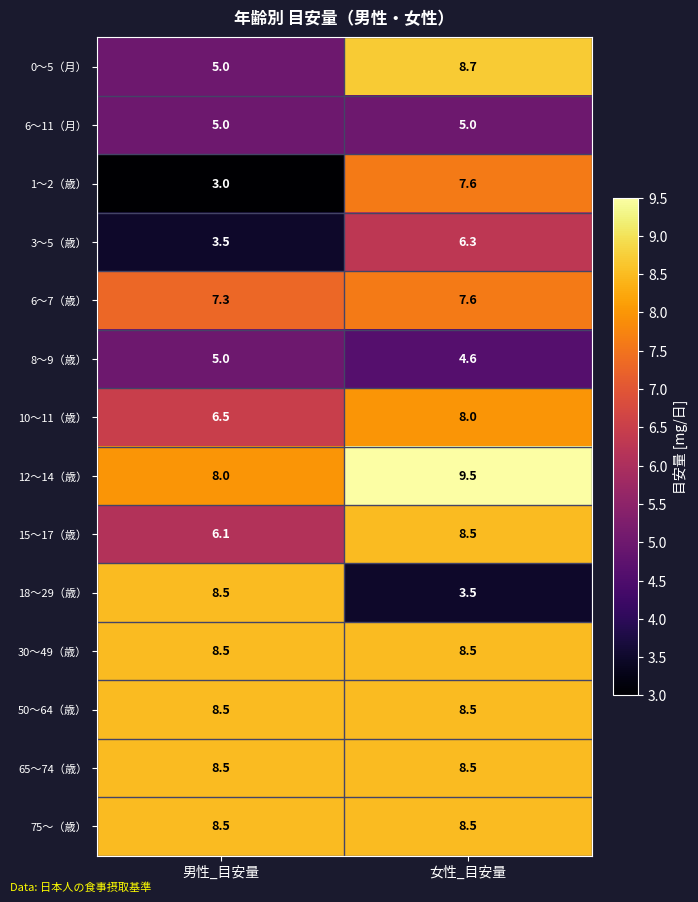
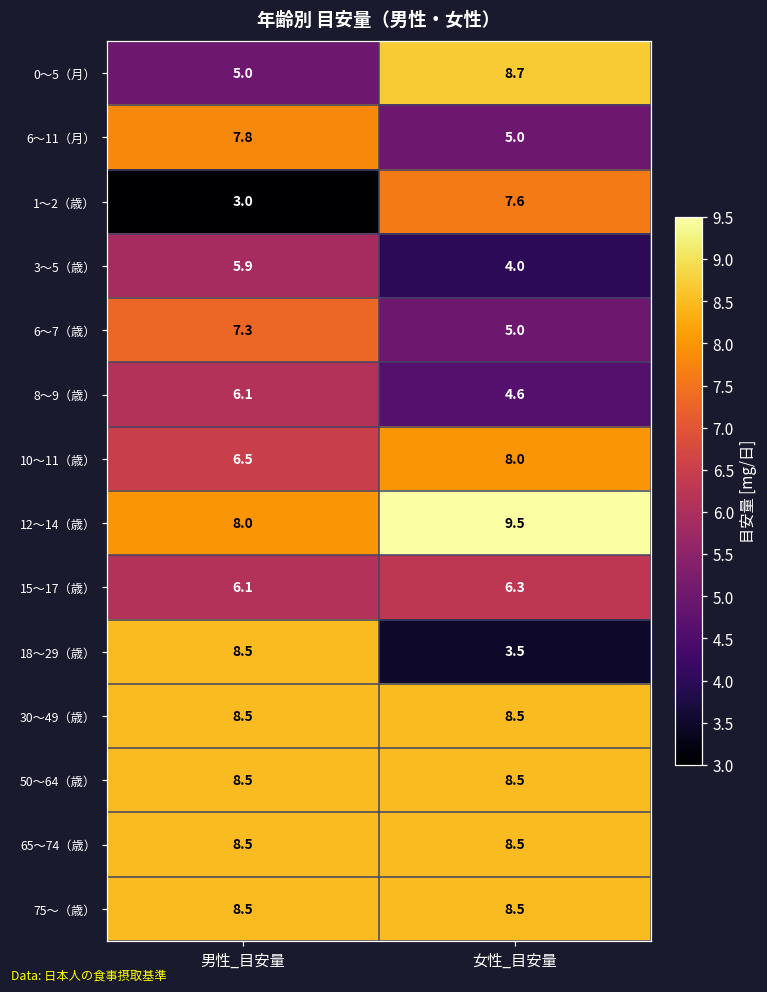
6〜11（月）, 男性_目安量: 5.0 -> 7.8
3〜5（歳）, 男性_目安量: 3.5 -> 5.9
3〜5（歳）, 女性_目安量: 6.3 -> 4.0
6〜7（歳）, 女性_目安量: 7.6 -> 5.0
8〜9（歳）, 男性_目安量: 5.0 -> 6.1
15〜17（歳）, 女性_目安量: 8.5 -> 6.3
